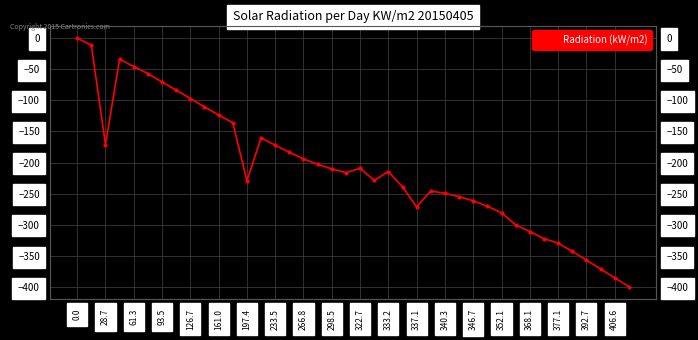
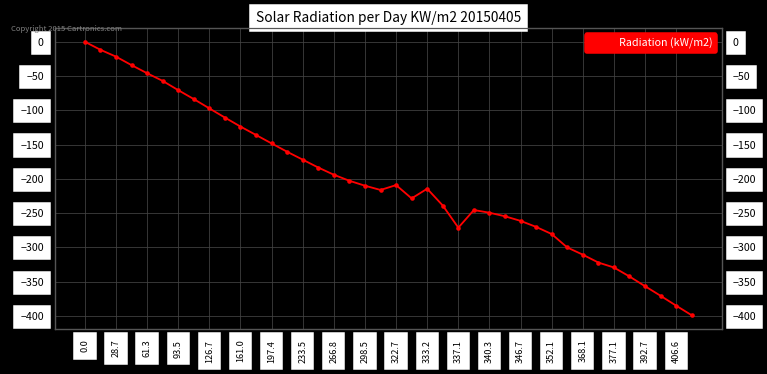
28.7: -170 -> -20
197.4: -230 -> -150
